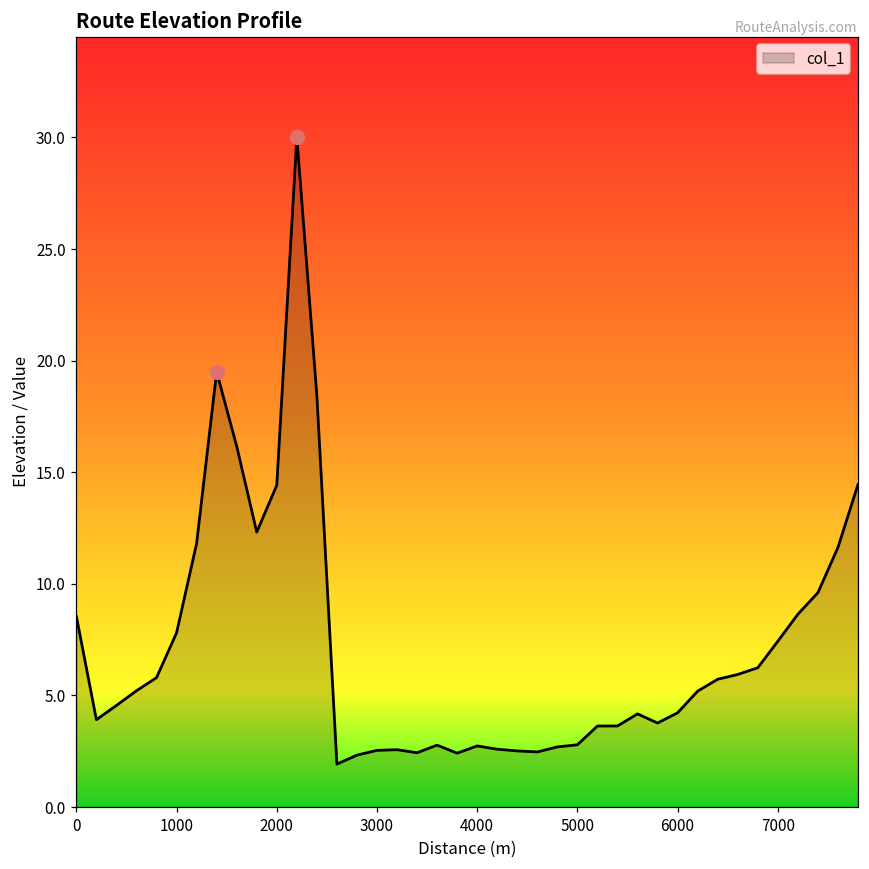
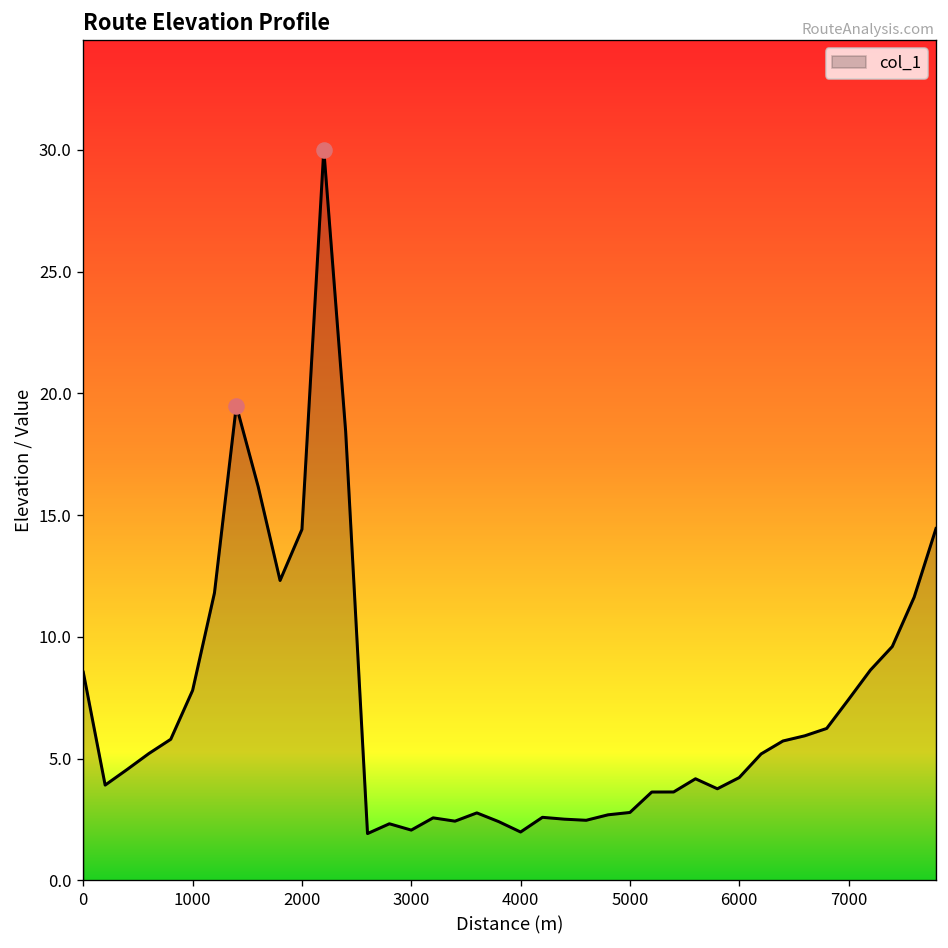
col_1, 3000: 2.5 -> 2.1
col_1, 4000: 2.7 -> 2.0
